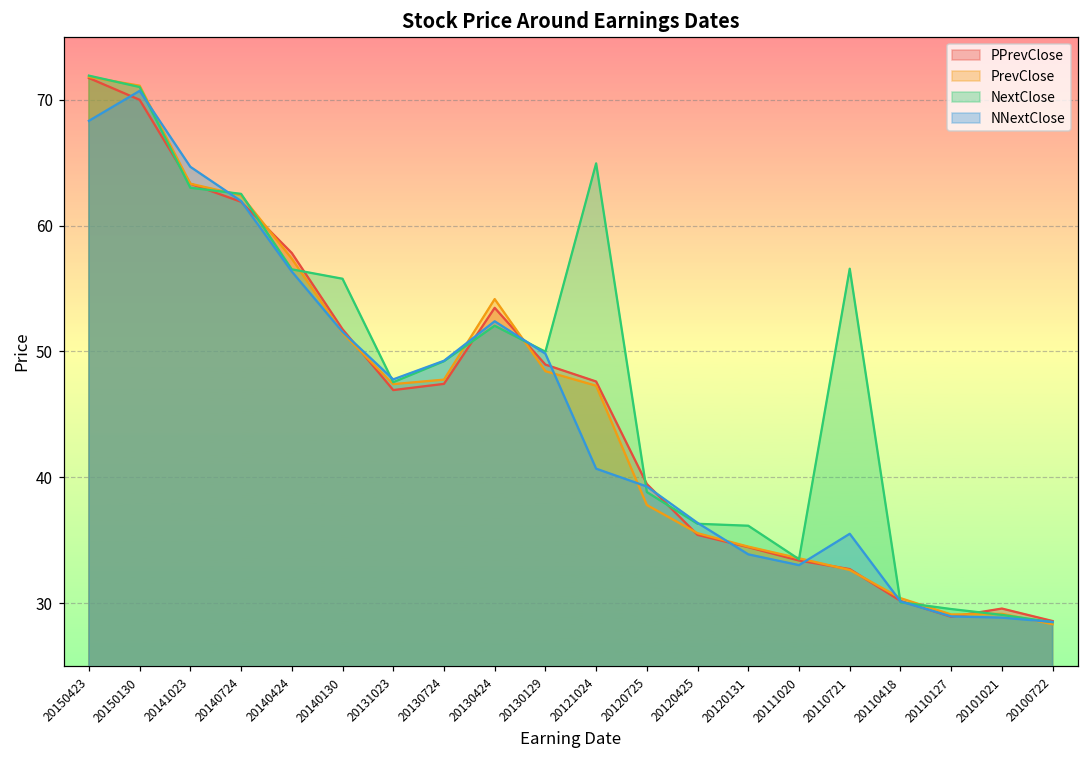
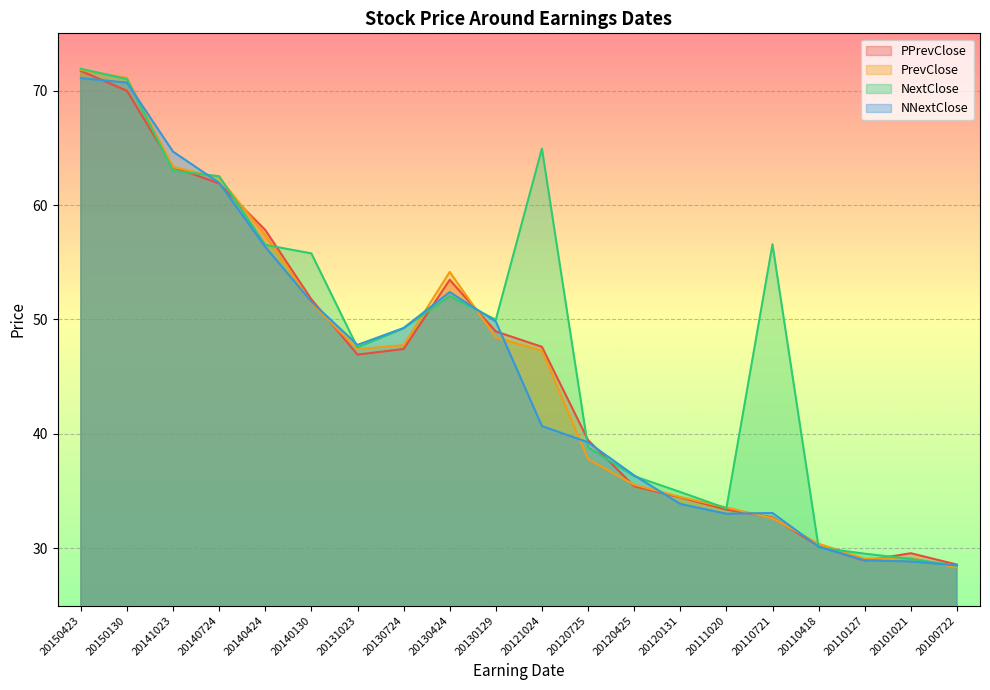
NNextClose, 20150423: 68.3 -> 71.1
NextClose, 20120131: 36.2 -> 34.9
NNextClose, 20110721: 35.5 -> 33.1
